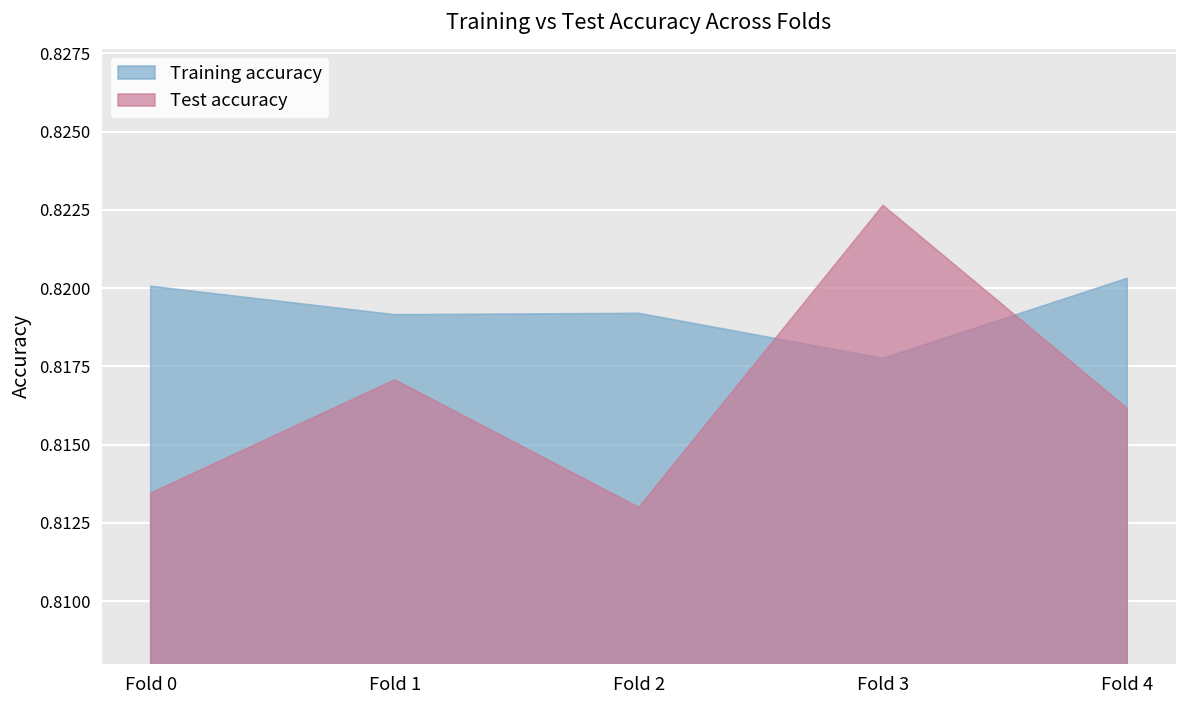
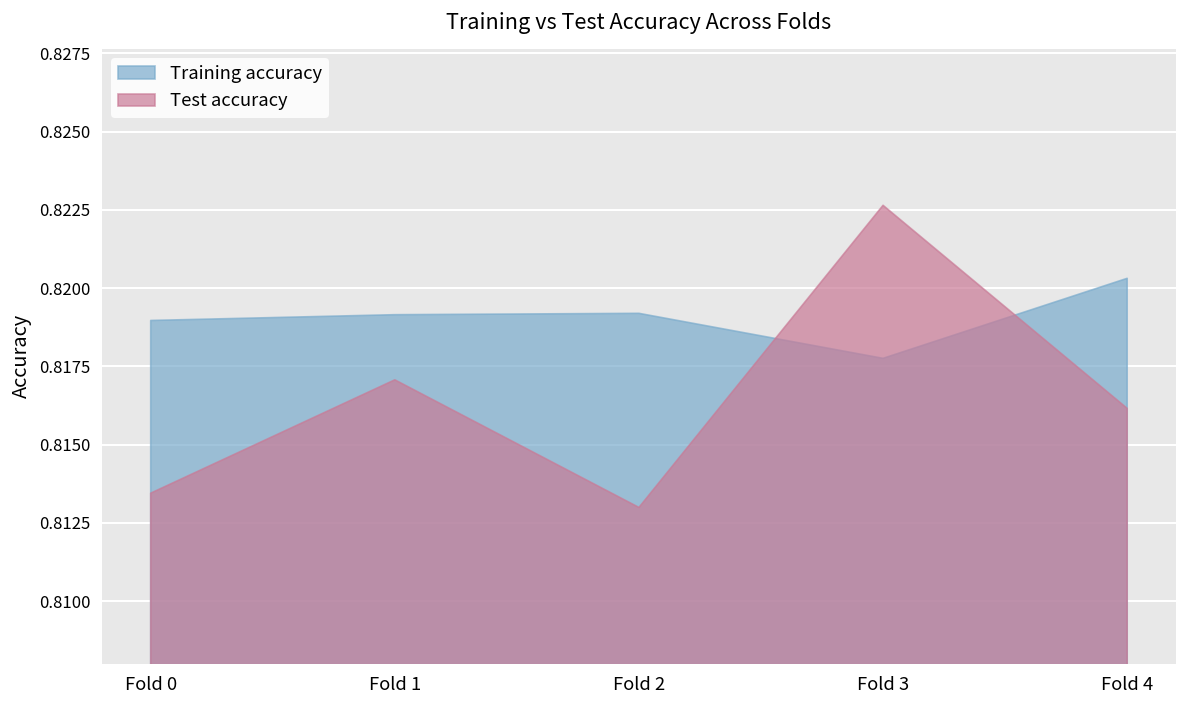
Training accuracy, Fold 0: 0.8201 -> 0.8190
